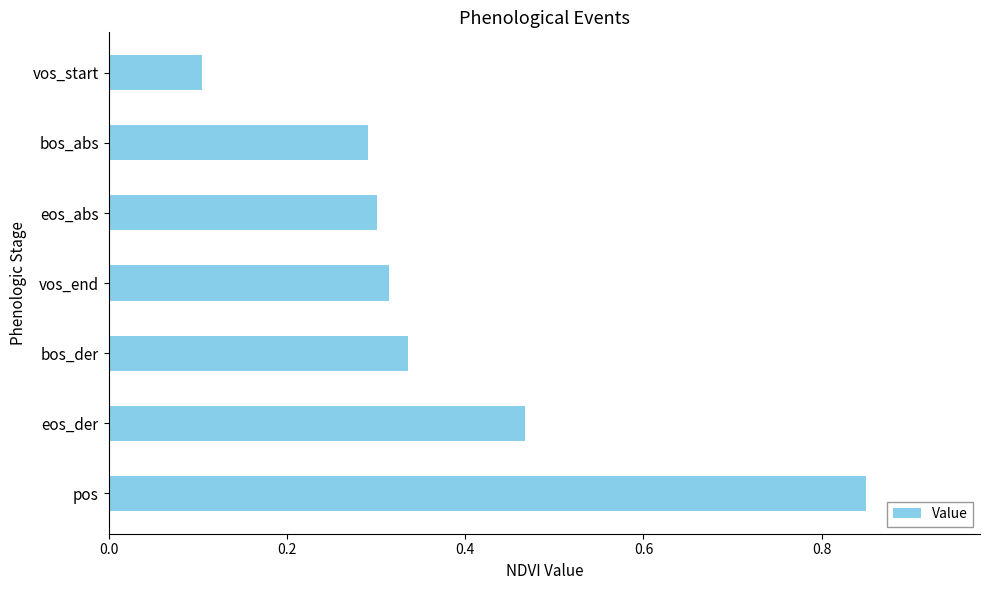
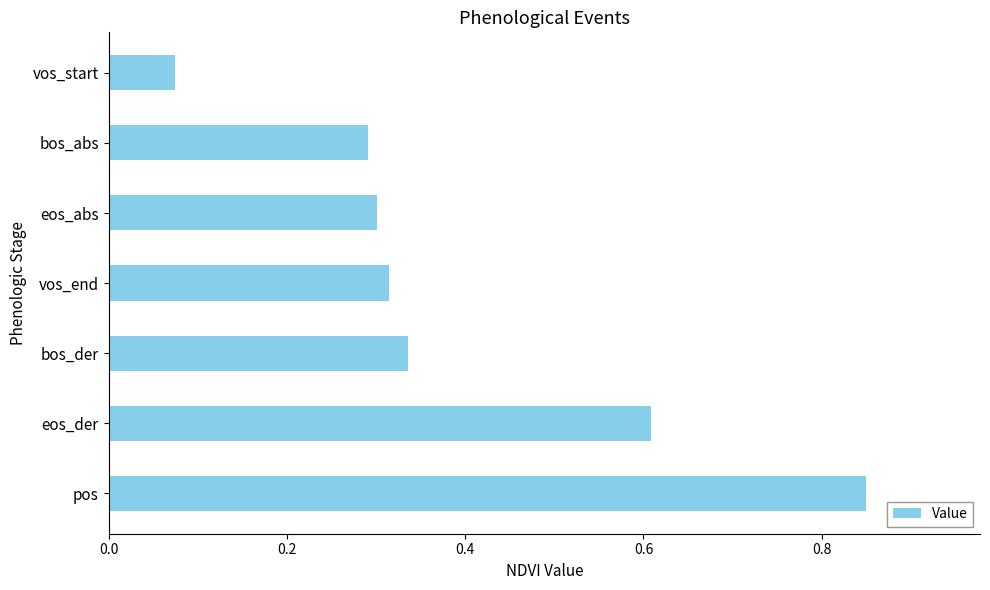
vos_start: 0.10 -> 0.07
eos_der: 0.47 -> 0.61
